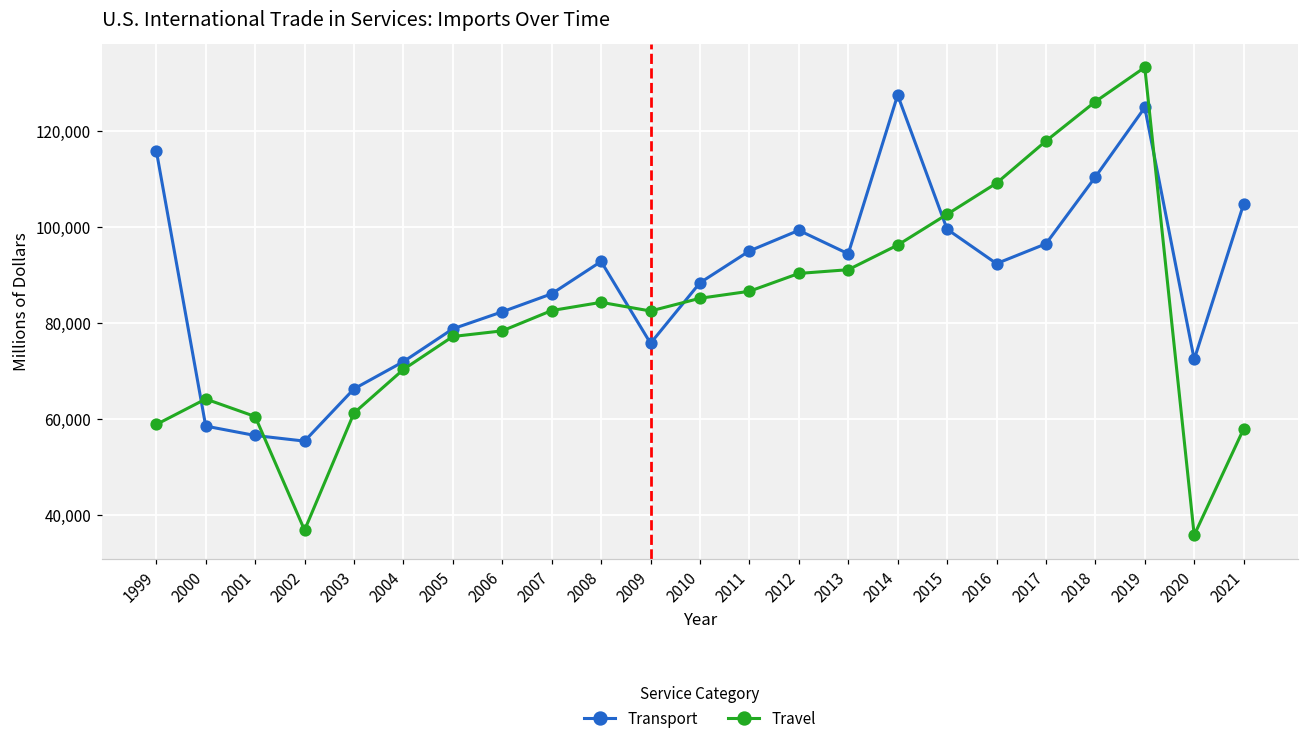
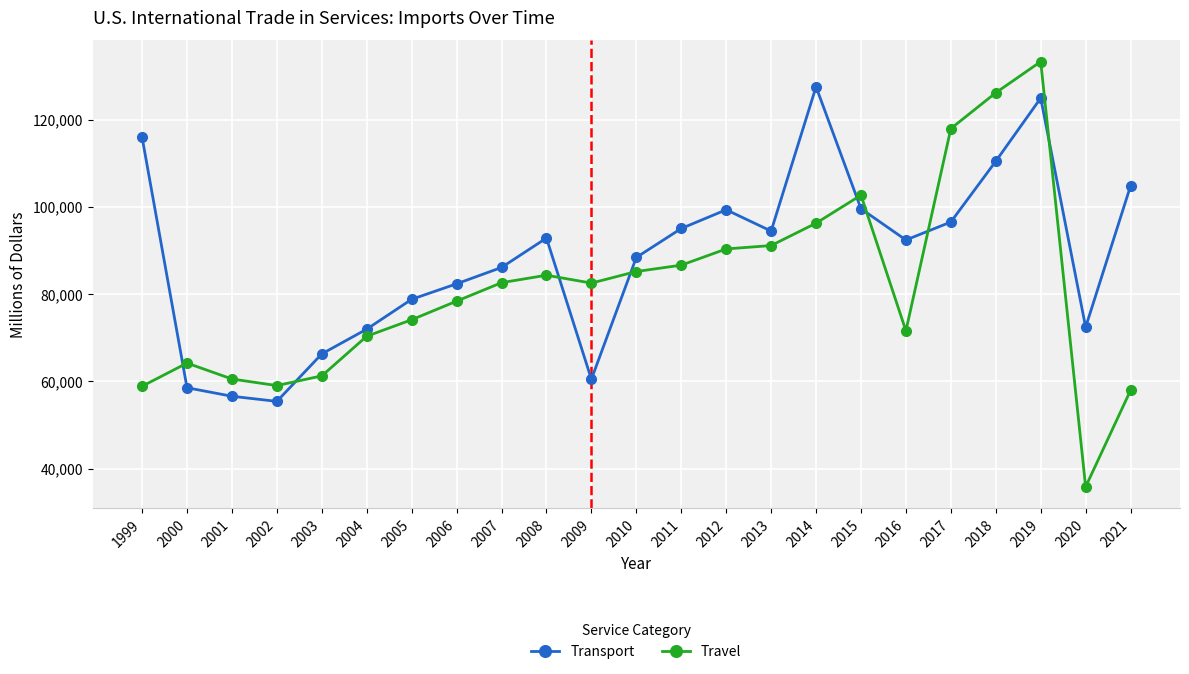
Travel, 2002: 37,000 -> 59,000
Travel, 2005: 77,000 -> 74,000
Transport, 2009: 76,000 -> 60,000
Travel, 2016: 109,000 -> 72,000
